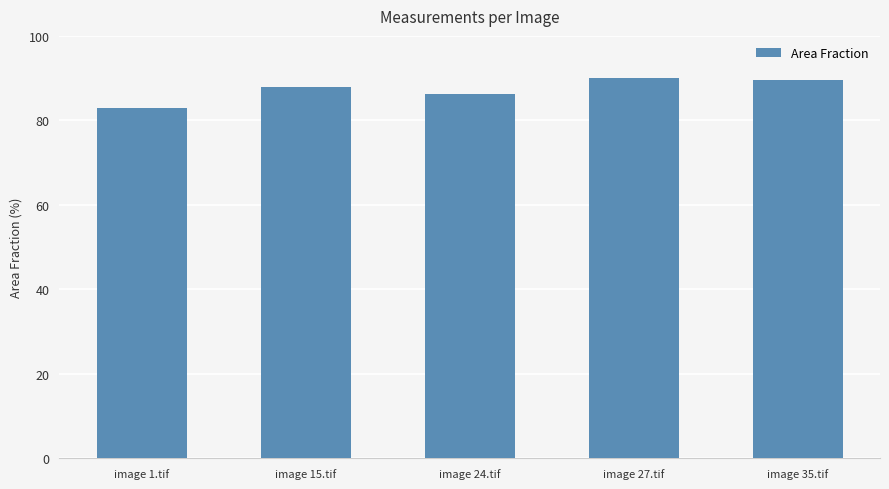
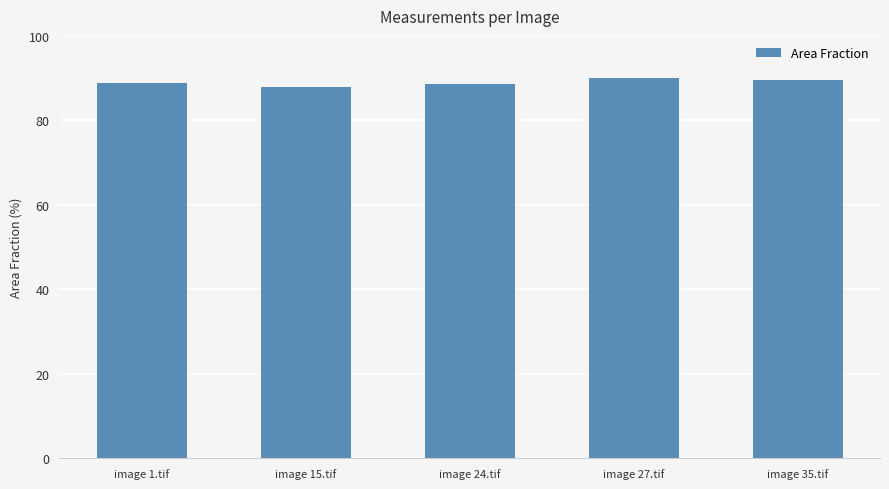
image 1.tif: 83 -> 89
image 24.tif: 86 -> 89
